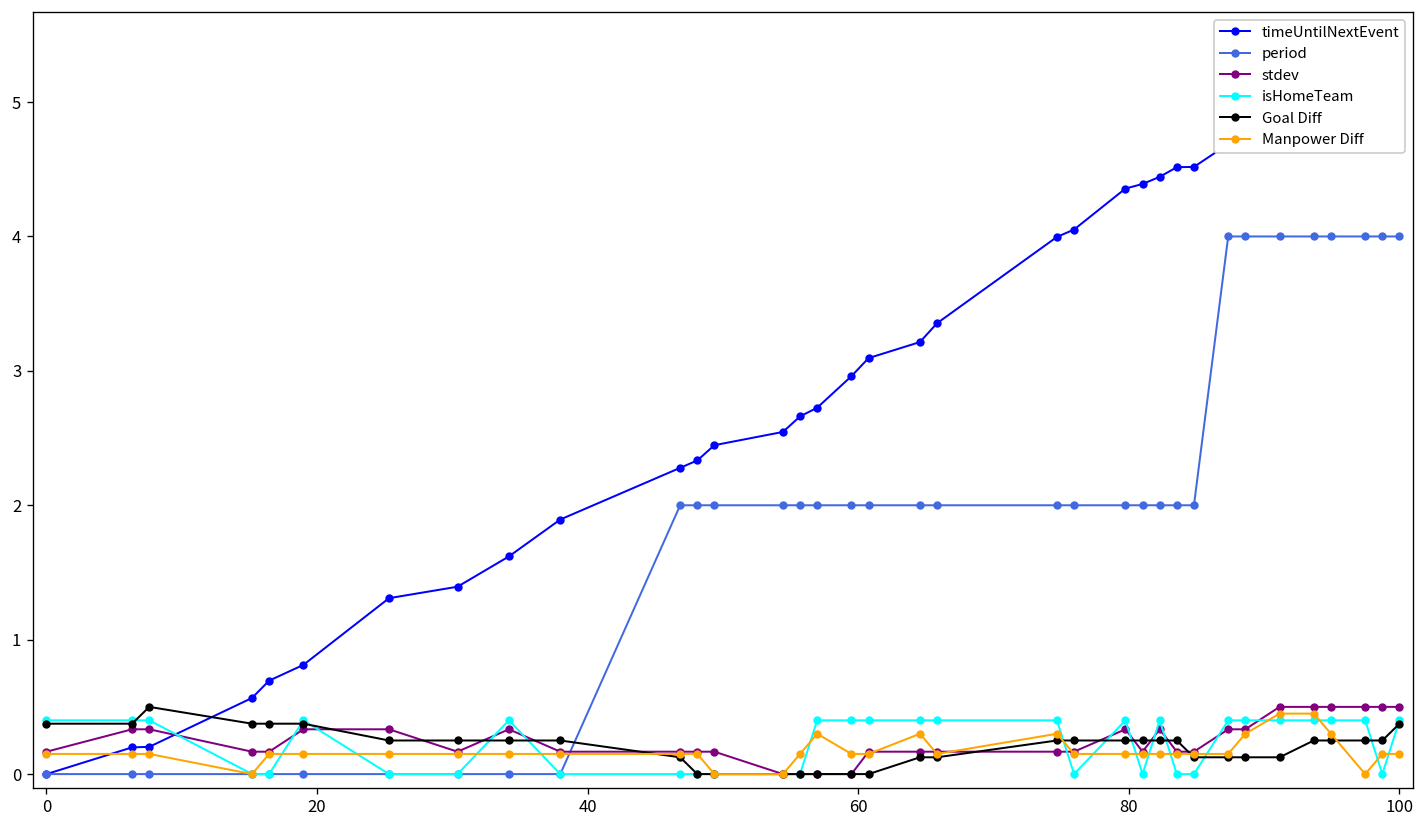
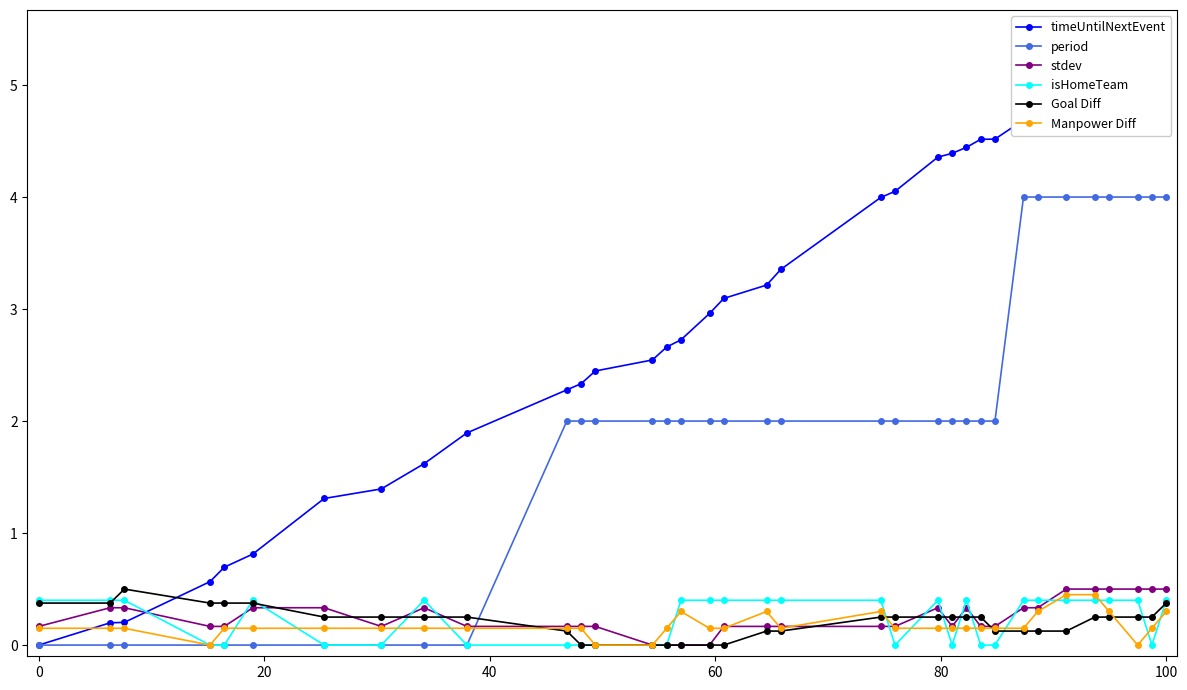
Manpower Diff, 100: 0.15 -> 0.30
